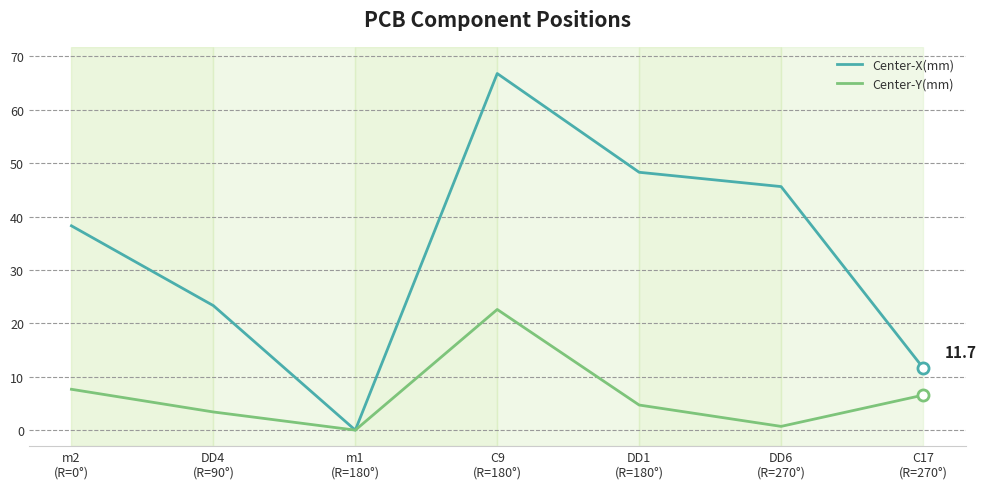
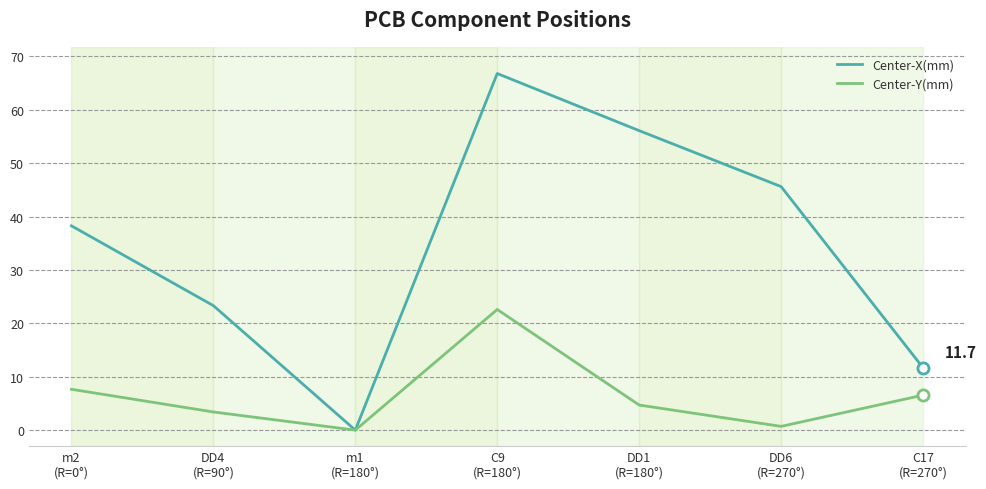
Center-X(mm), DD1 (R=180°): 48 -> 56
